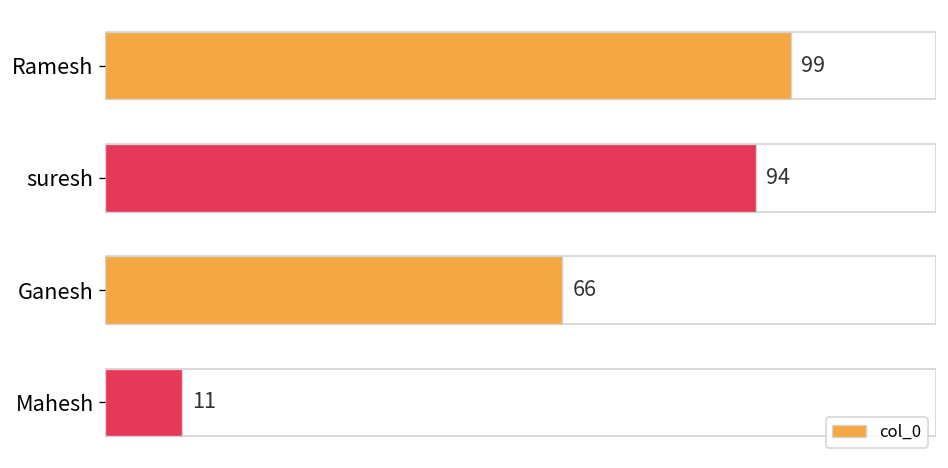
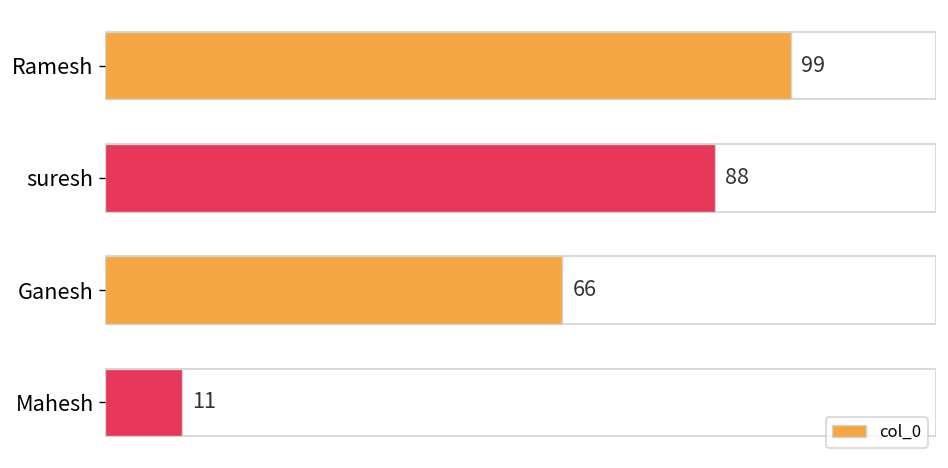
suresh: 94 -> 88
